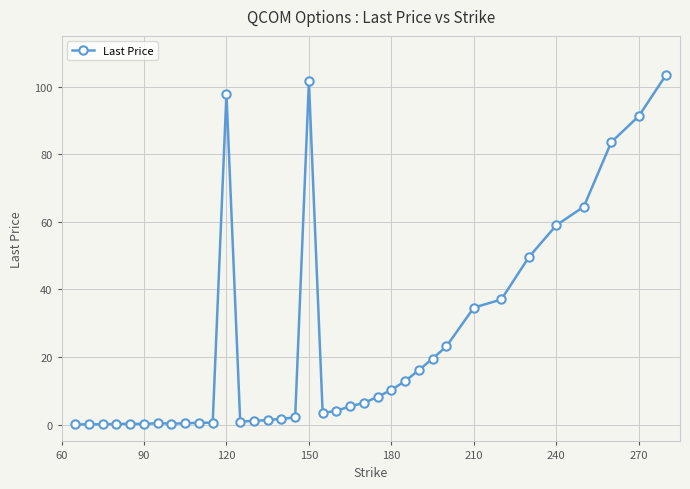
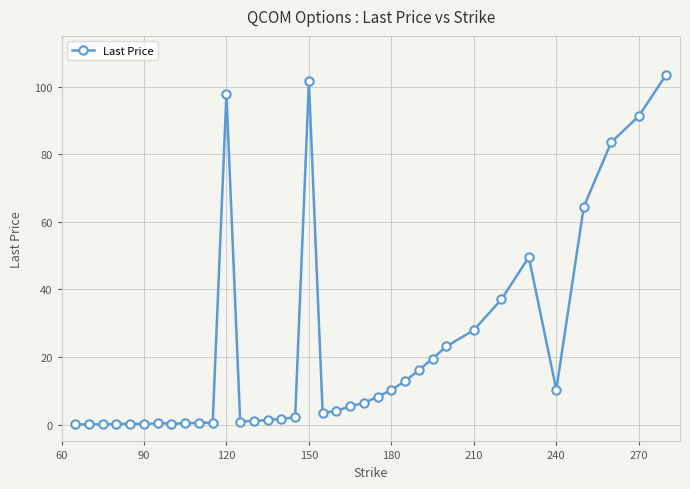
210: 35 -> 28
240: 59 -> 10
